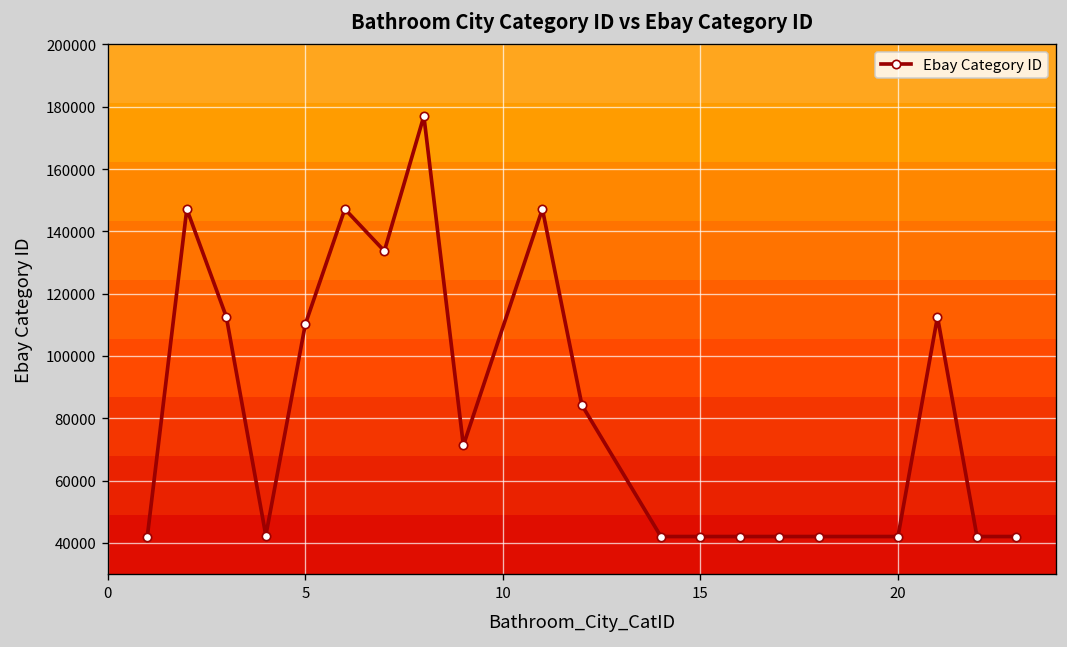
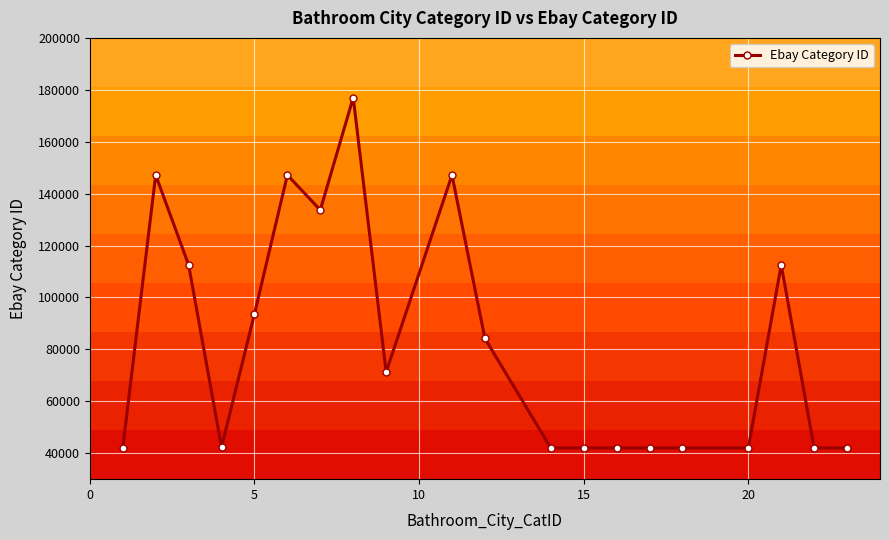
5: 110000 -> 94000
